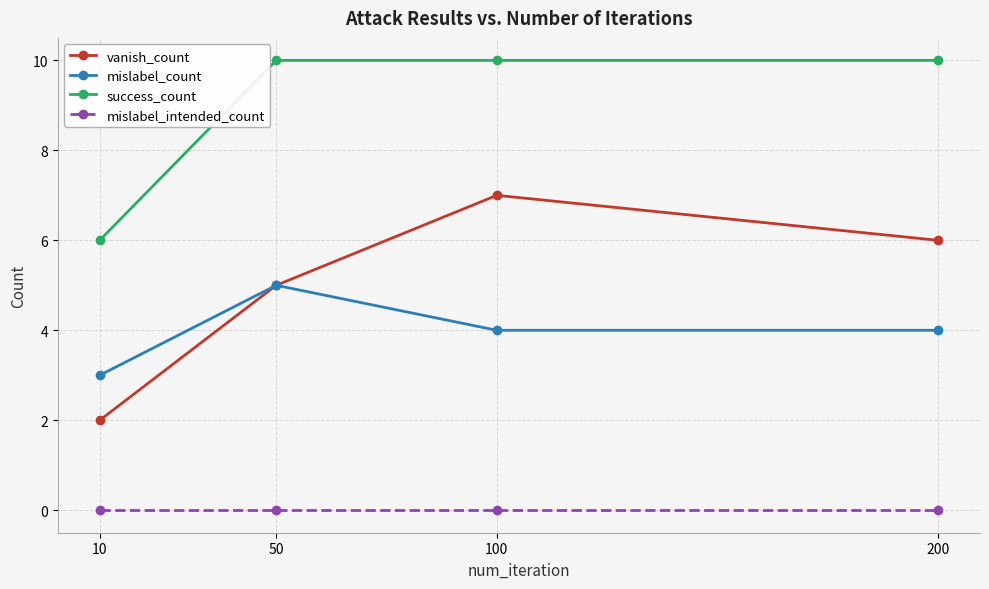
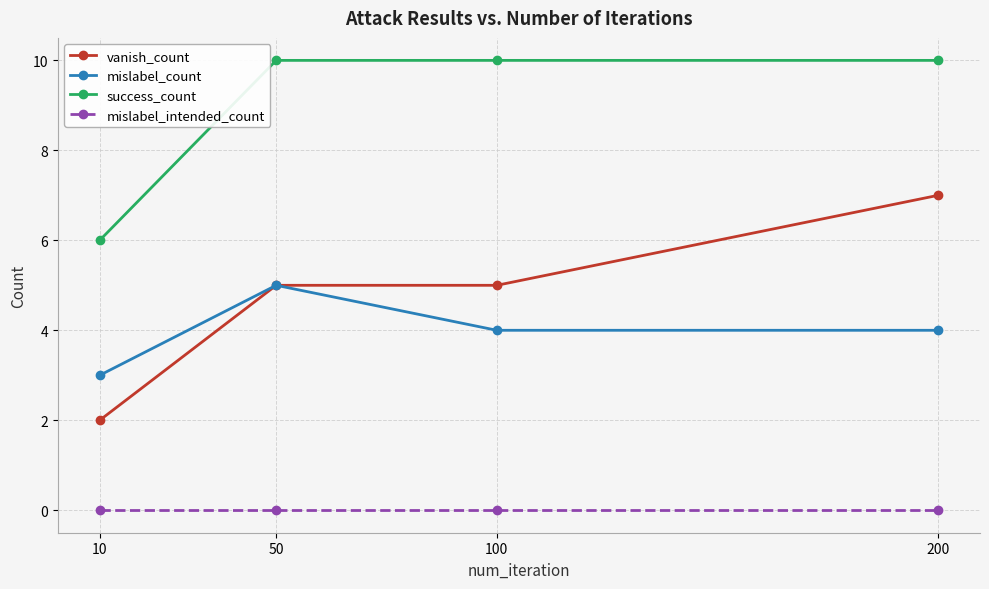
vanish_count, 100: 7 -> 5
vanish_count, 200: 6 -> 7
